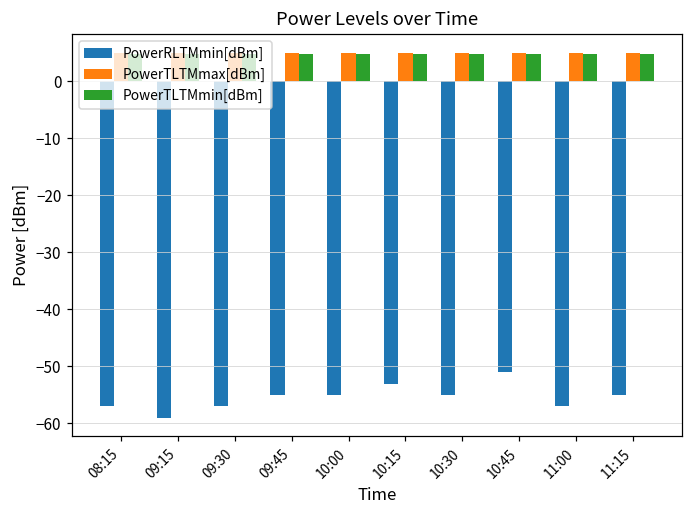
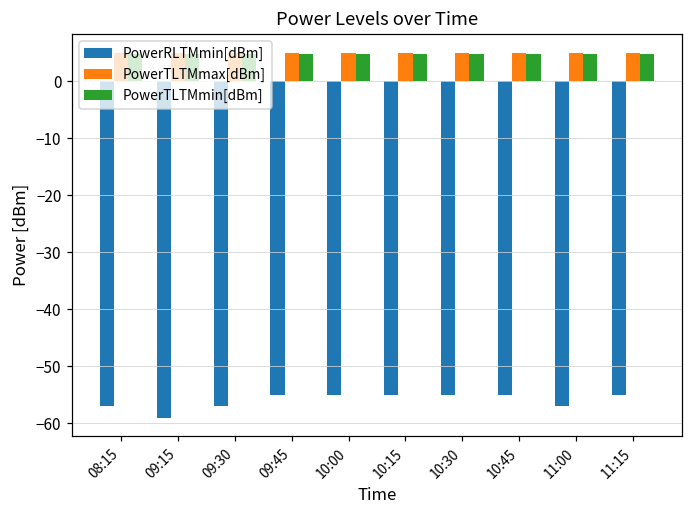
PowerRLTMmin[dBm], 10:15: -53 -> -55
PowerRLTMmin[dBm], 10:45: -51 -> -55
